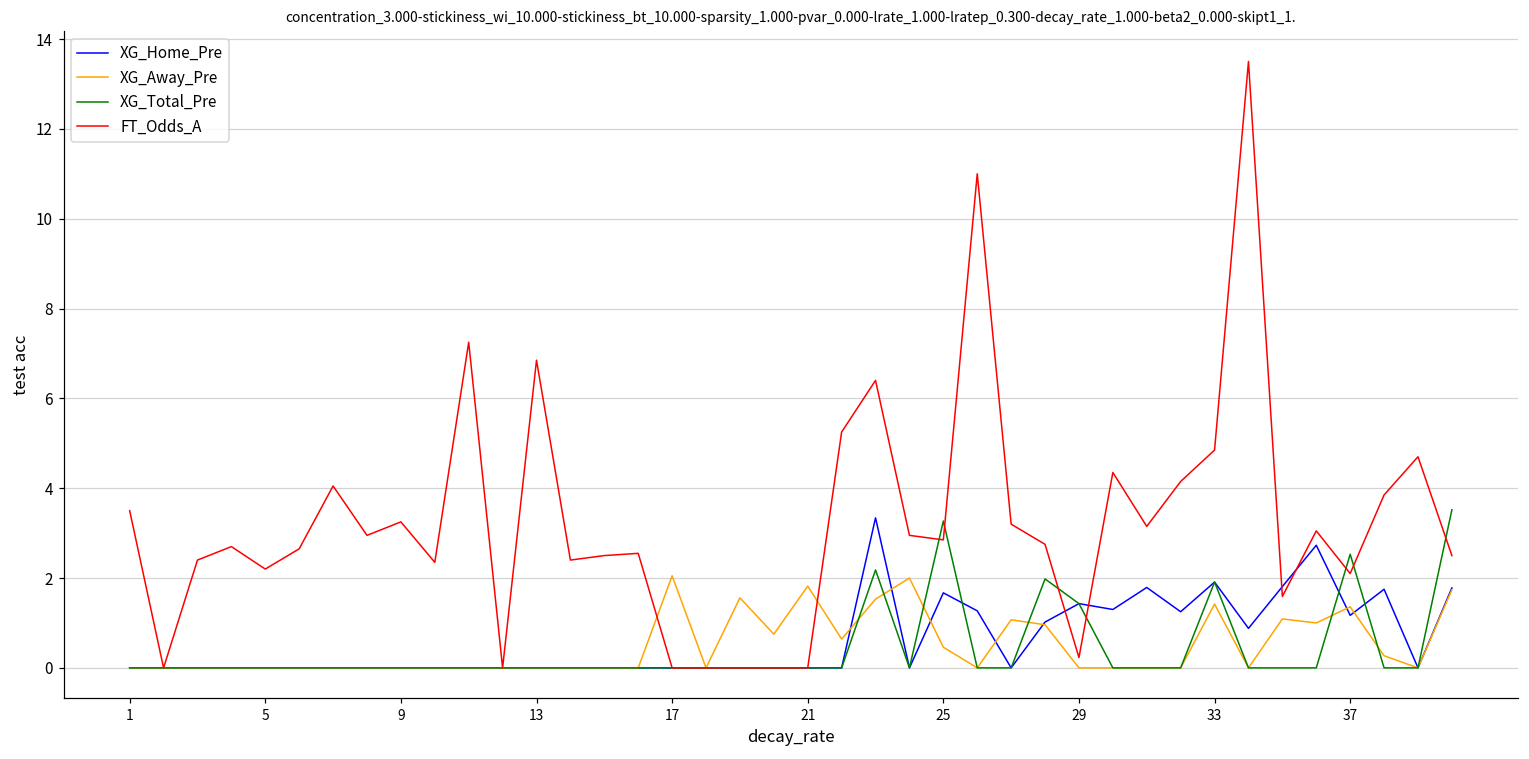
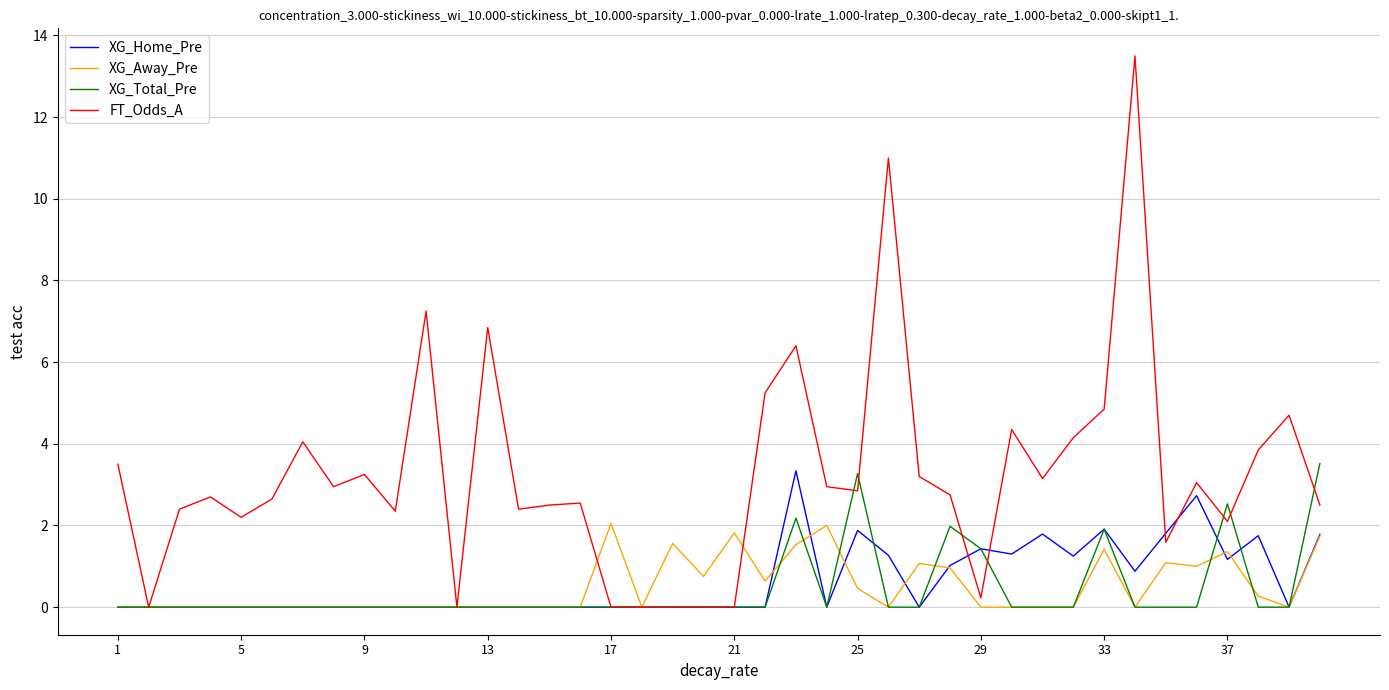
XG_Home_Pre, 25: 1.7 -> 1.9
